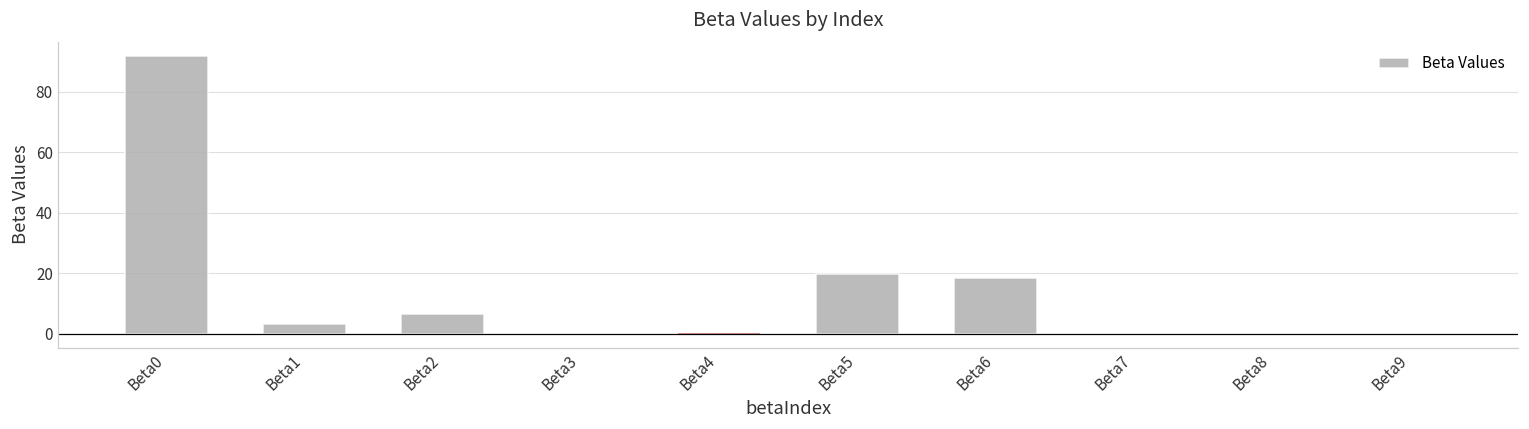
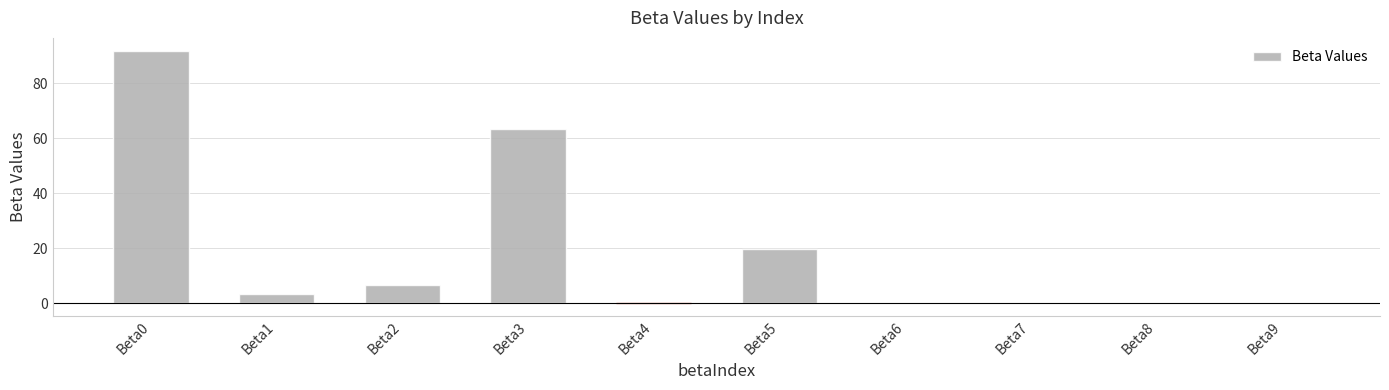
Beta3: 0 -> 63
Beta6: 18 -> 0
